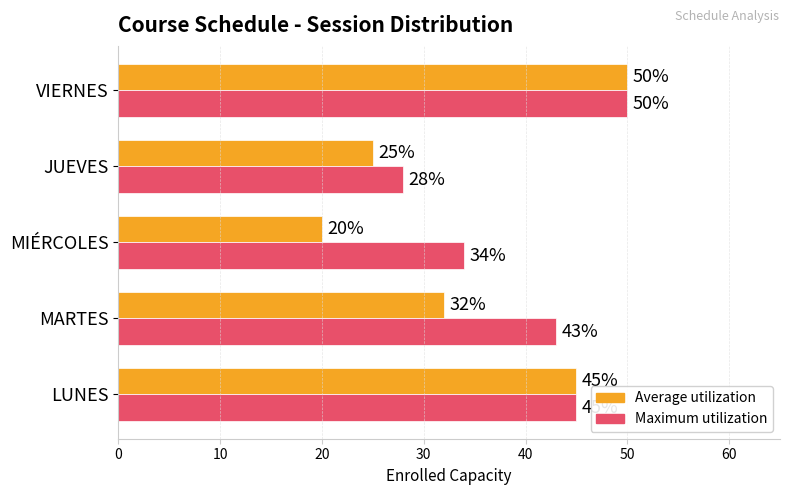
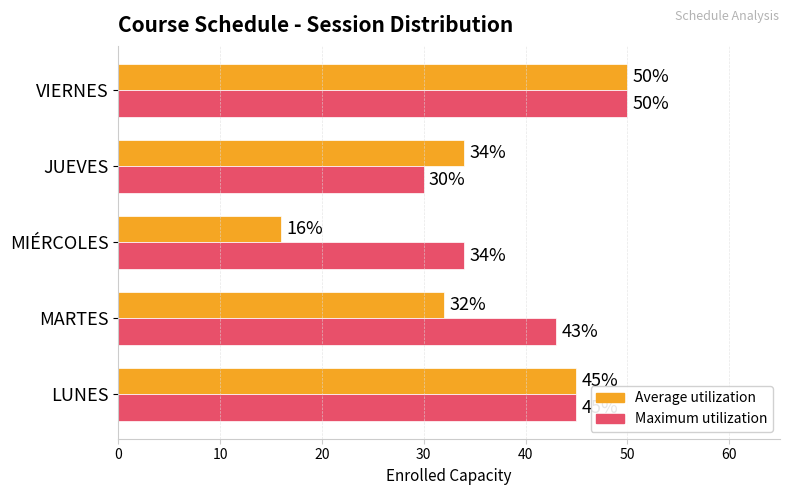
Average utilization, JUEVES: 25% -> 34%
Maximum utilization, JUEVES: 28% -> 30%
Average utilization, MIÉRCOLES: 20% -> 16%
